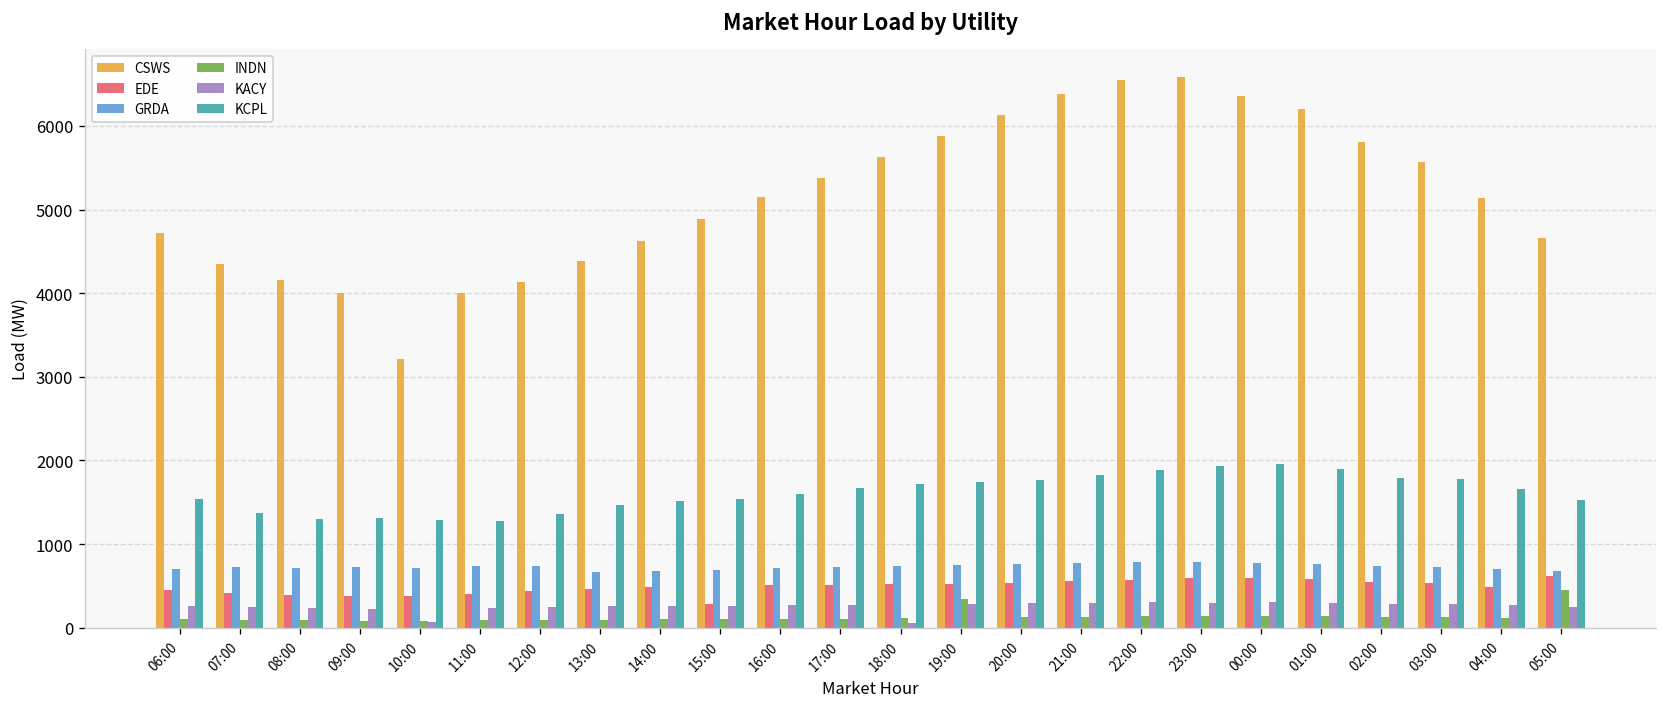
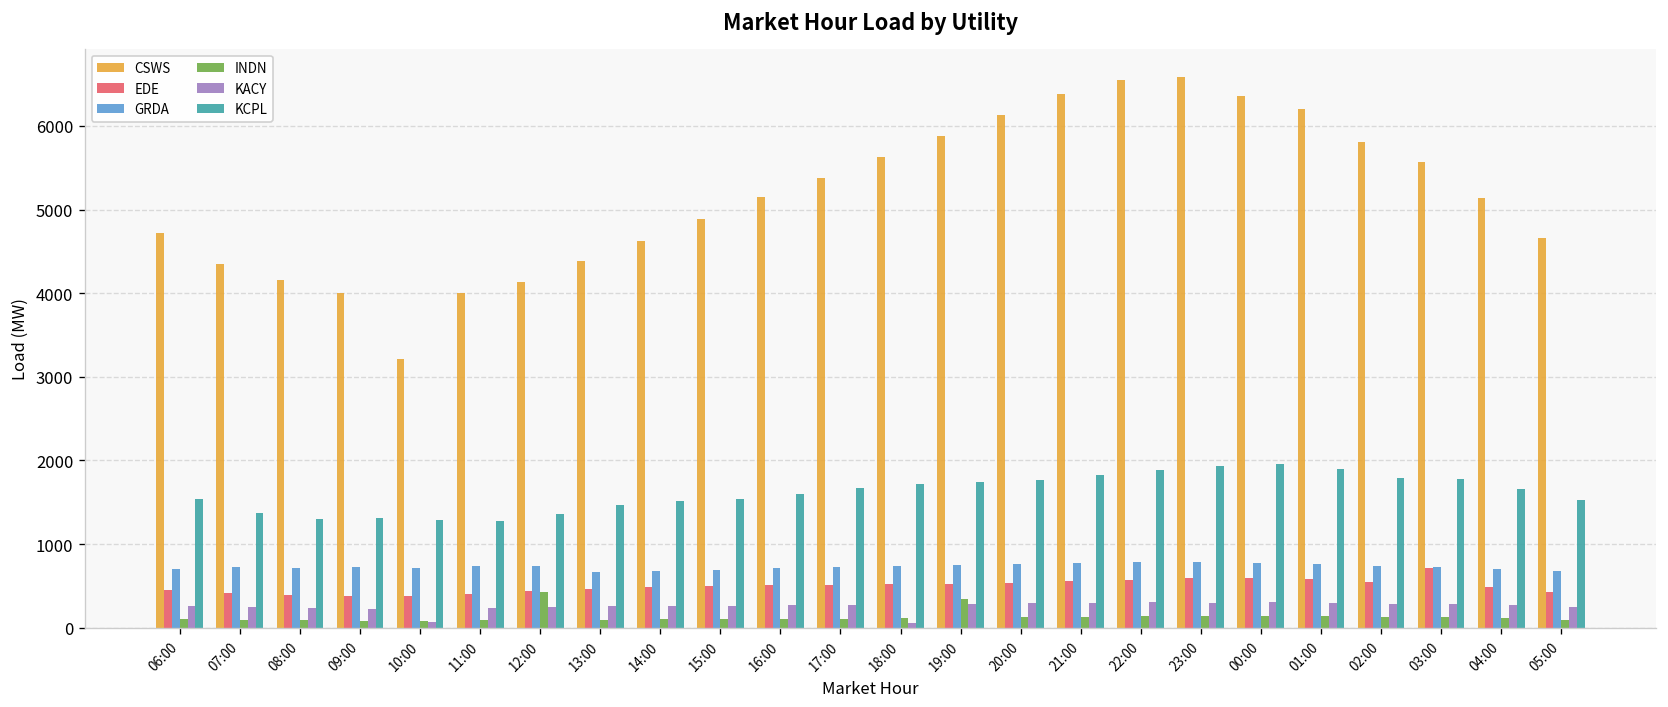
INDN, 12:00: 100 -> 400
EDE, 15:00: 300 -> 500
EDE, 03:00: 500 -> 700
EDE, 05:00: 600 -> 400
INDN, 05:00: 500 -> 100
